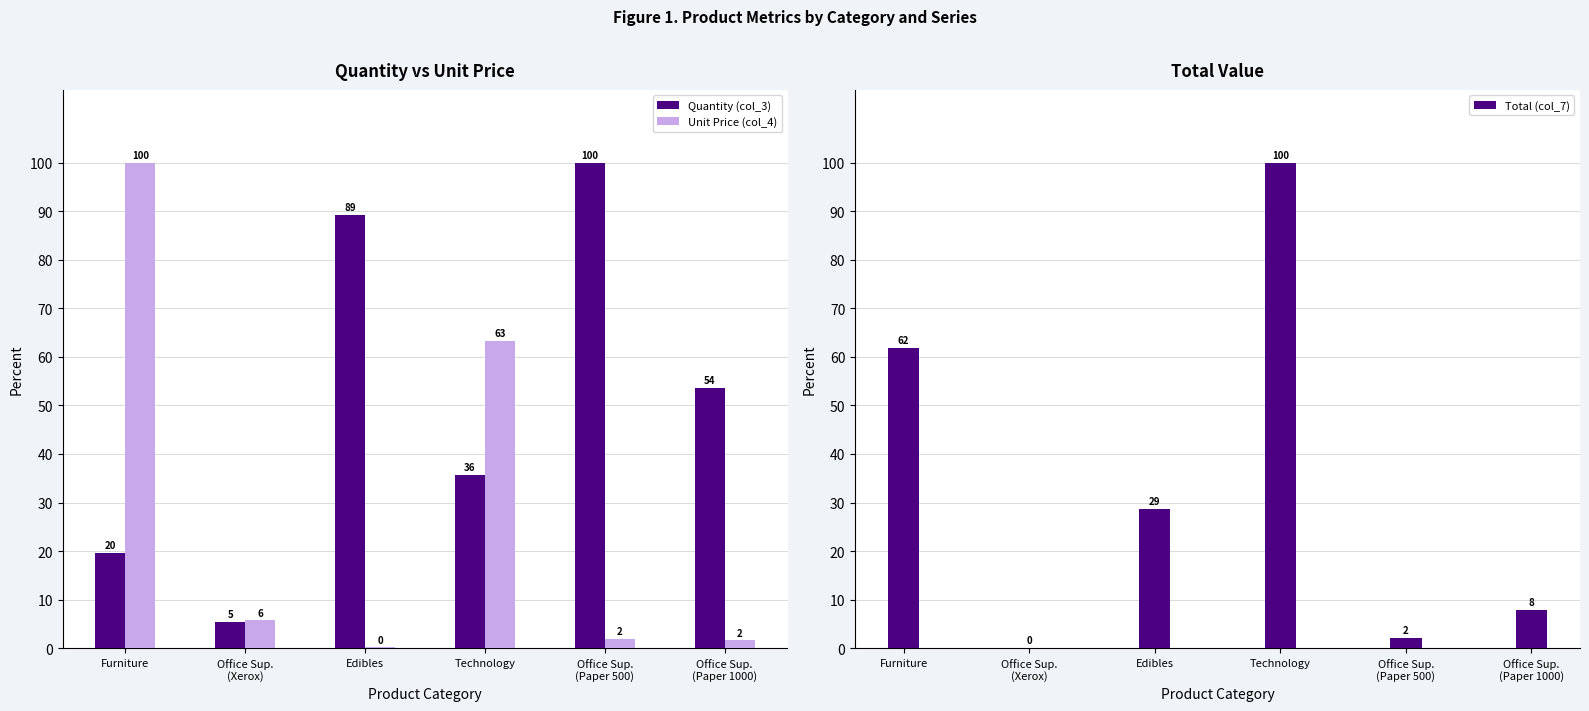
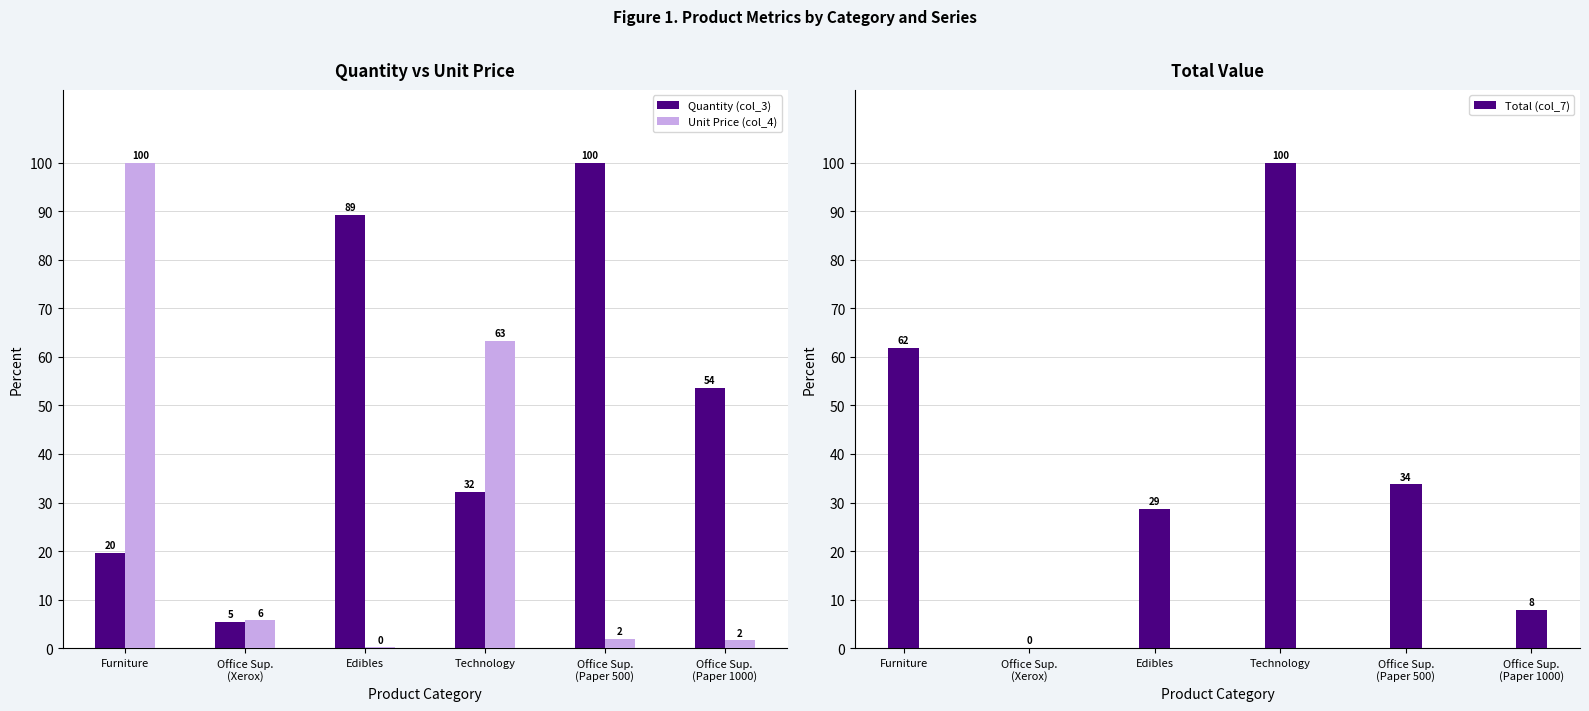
Quantity vs Unit Price, Quantity (col_3), Technology: 36 -> 32
Total Value, Office Sup. (Paper 500): 2 -> 34
